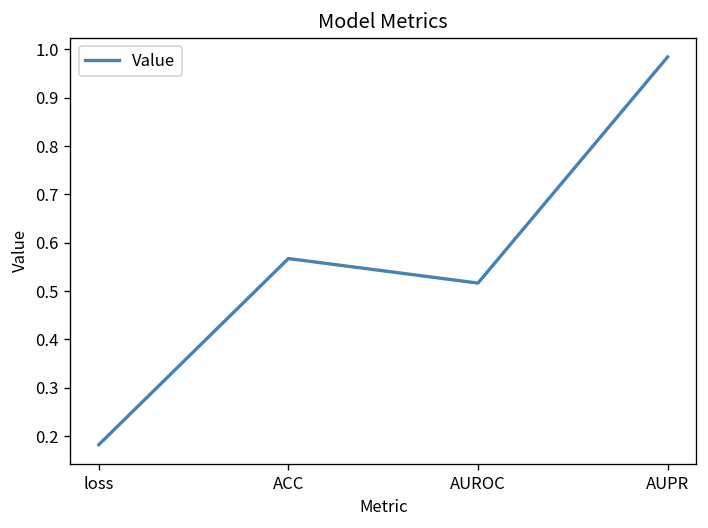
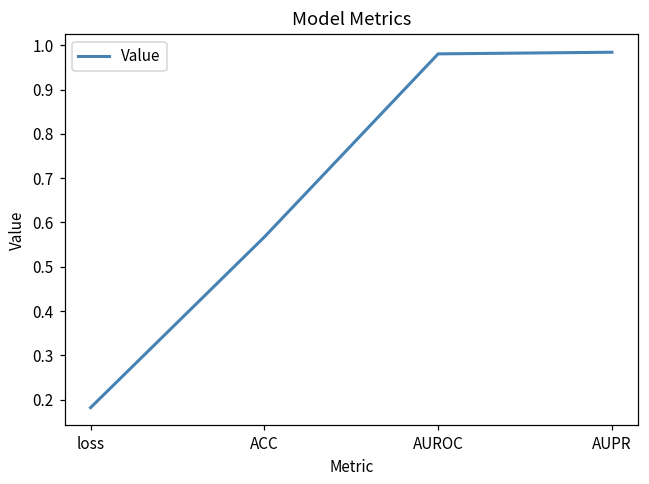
AUROC: 0.52 -> 0.98
